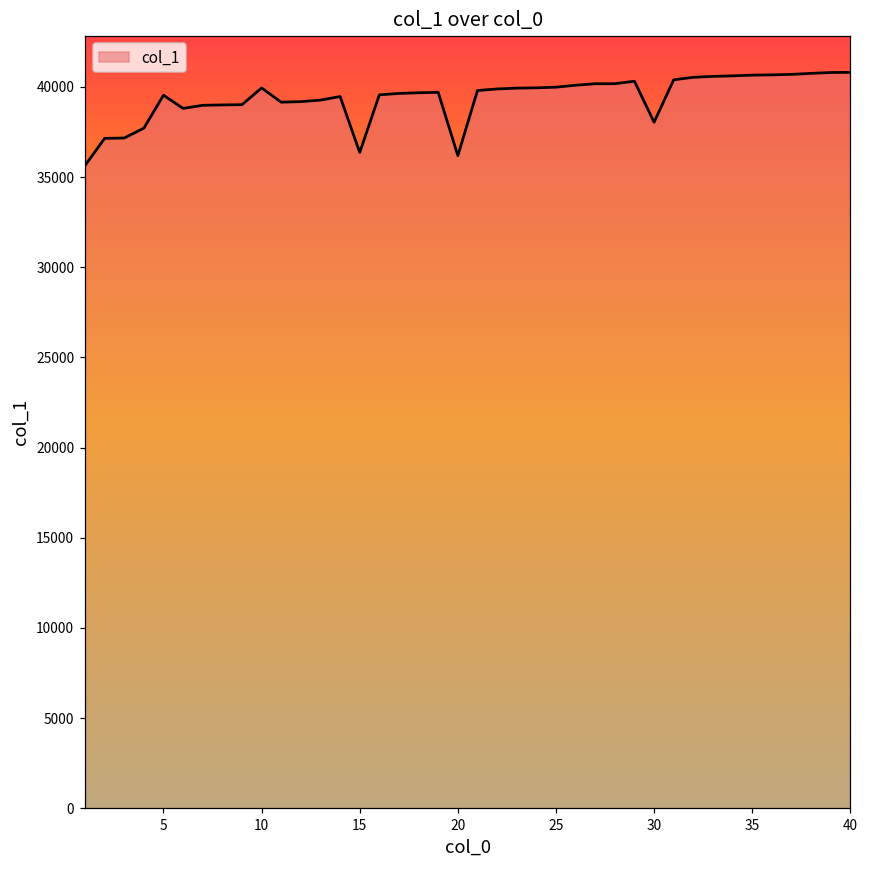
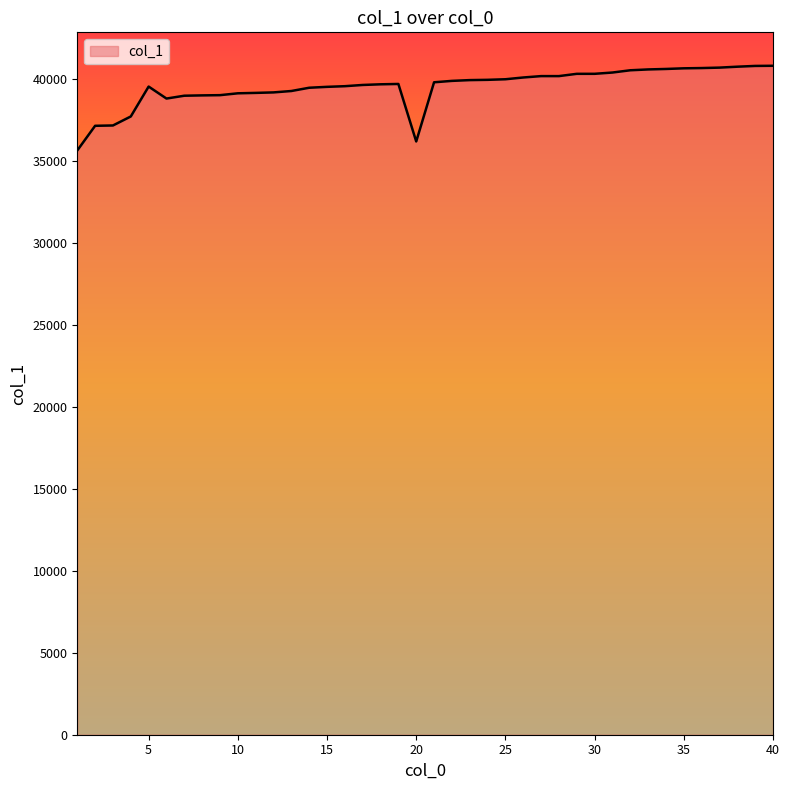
10: 39900 -> 39100
15: 36400 -> 39500
30: 38000 -> 40300
